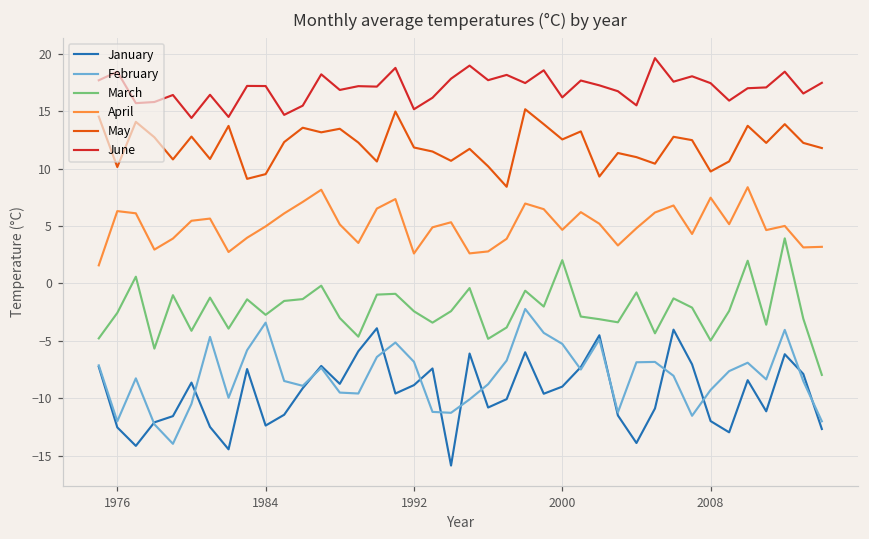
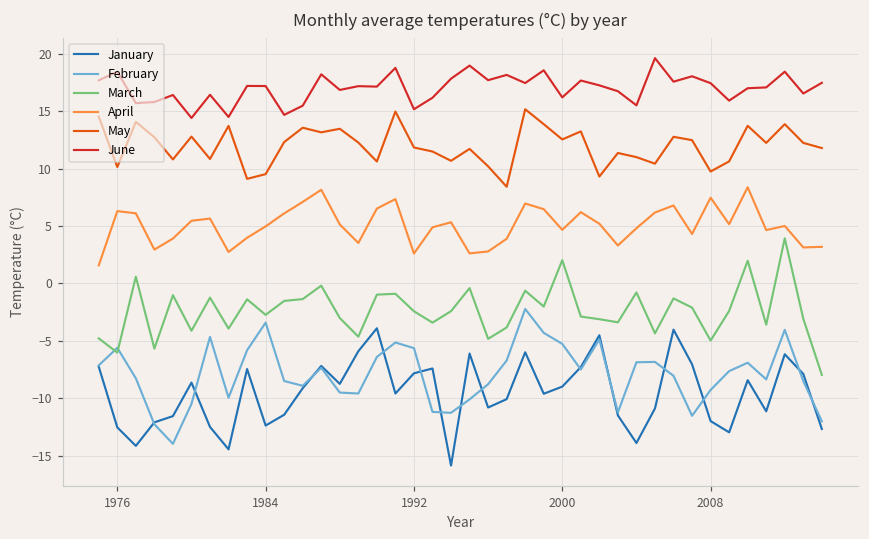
February, 1976: -12.0 -> -5.6
March, 1976: -2.6 -> -6.0
January, 1992: -8.9 -> -7.8
February, 1992: -6.8 -> -5.6
